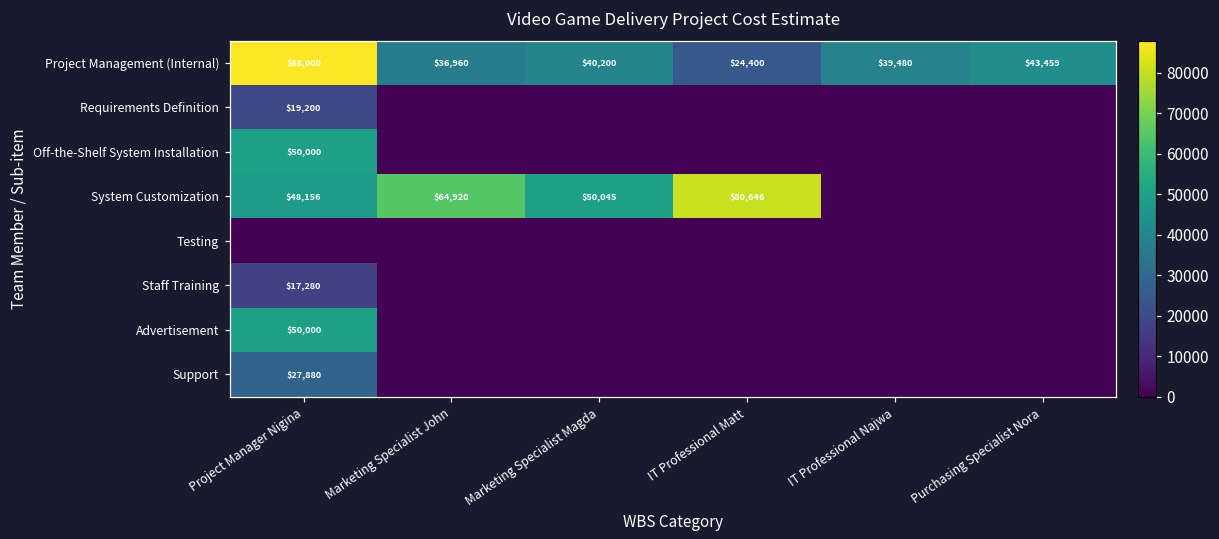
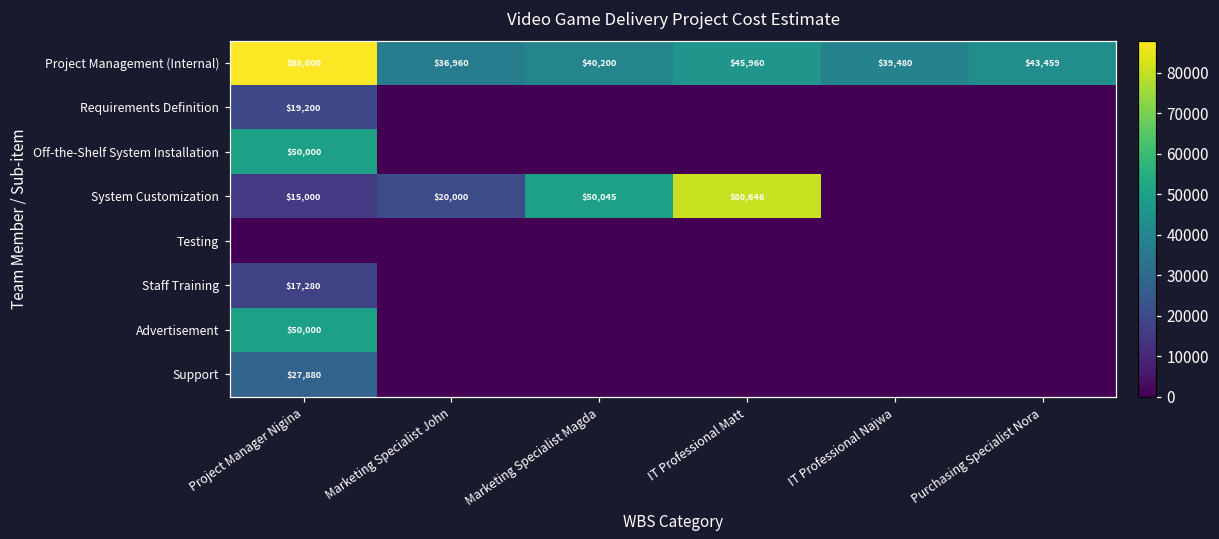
Project Management (Internal), IT Professional Matt: $24,400 -> $45,960
System Customization, Project Manager Nigina: $48,156 -> $15,000
System Customization, Marketing Specialist John: $64,920 -> $20,000
